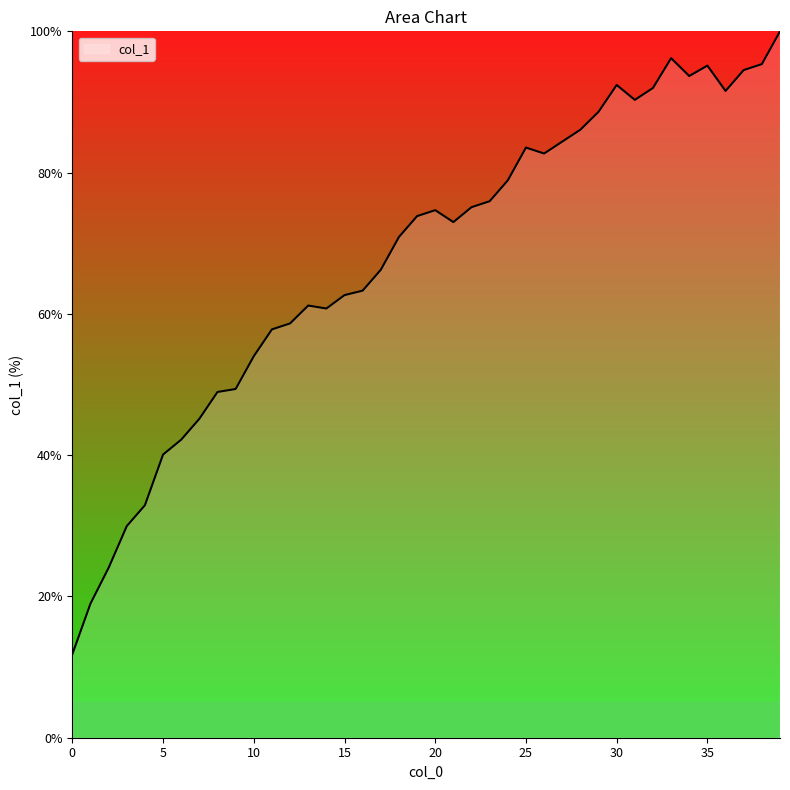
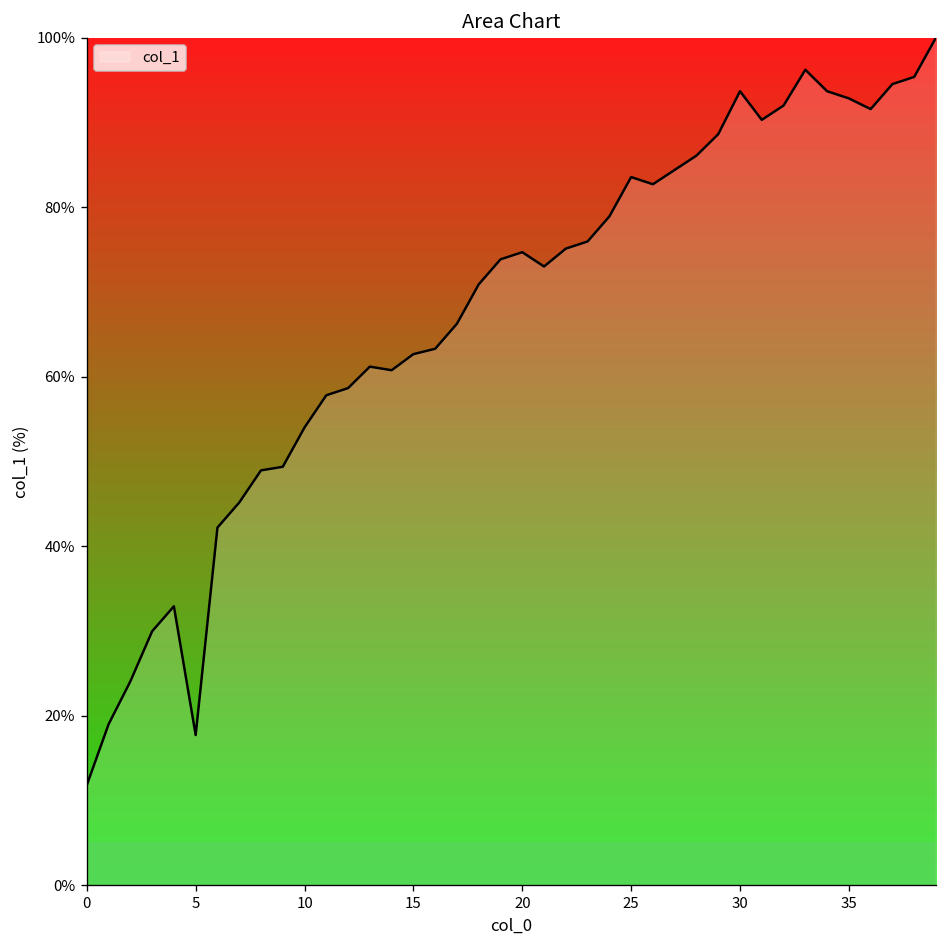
5: 40% -> 18%
30: 92% -> 94%
35: 95% -> 93%
